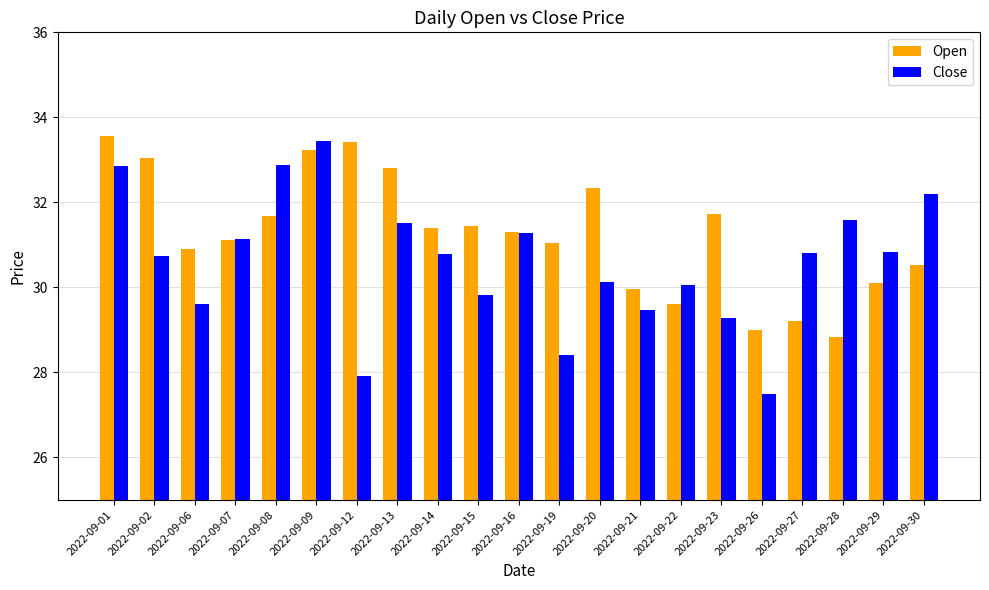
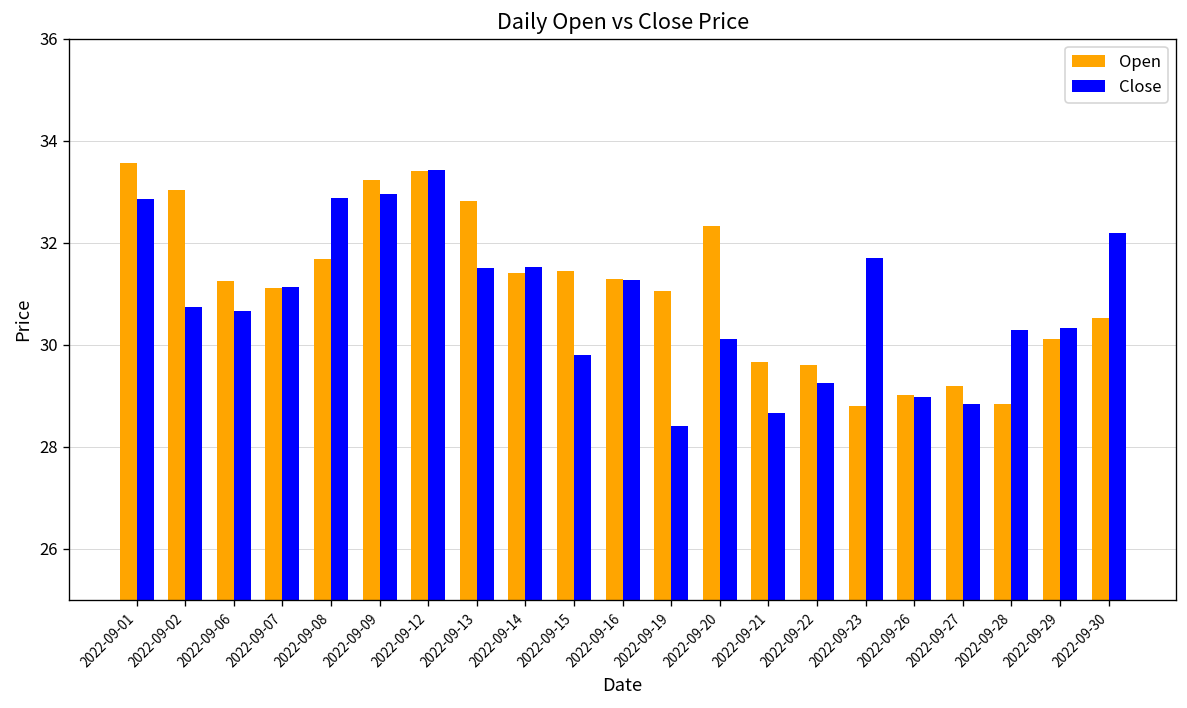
Open, 2022-09-06: 30.9 -> 31.3
Close, 2022-09-06: 29.6 -> 30.7
Close, 2022-09-09: 33.4 -> 33.0
Close, 2022-09-12: 27.9 -> 33.4
Close, 2022-09-14: 30.8 -> 31.5
Open, 2022-09-21: 30.0 -> 29.7
Close, 2022-09-21: 29.5 -> 28.7
Close, 2022-09-22: 30.1 -> 29.3
Open, 2022-09-23: 31.7 -> 28.8
Close, 2022-09-23: 29.3 -> 31.7
Close, 2022-09-26: 27.5 -> 29.0
Close, 2022-09-27: 30.8 -> 28.8
Close, 2022-09-28: 31.6 -> 30.3
Close, 2022-09-29: 30.8 -> 30.3
